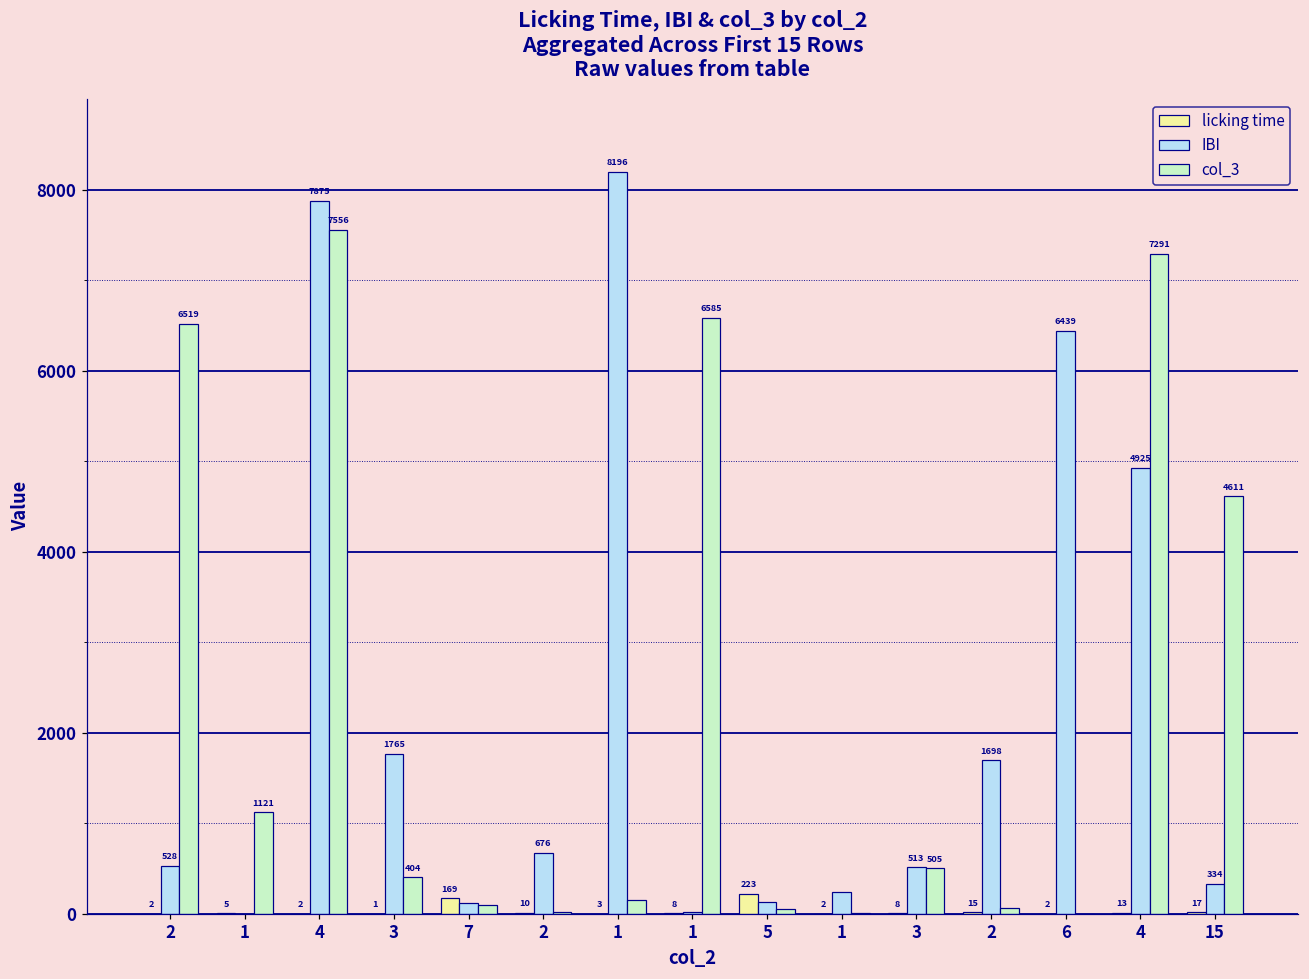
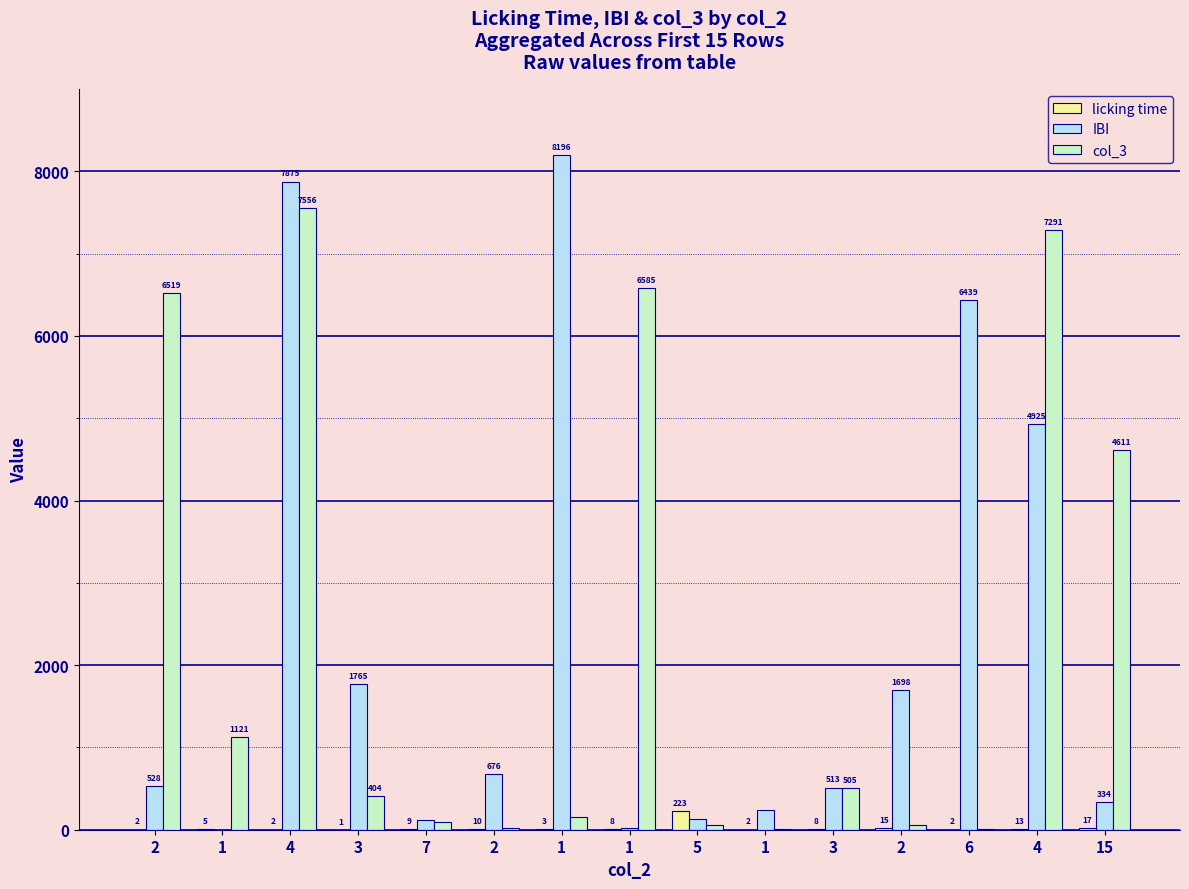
licking time, 7: 169 -> 9
